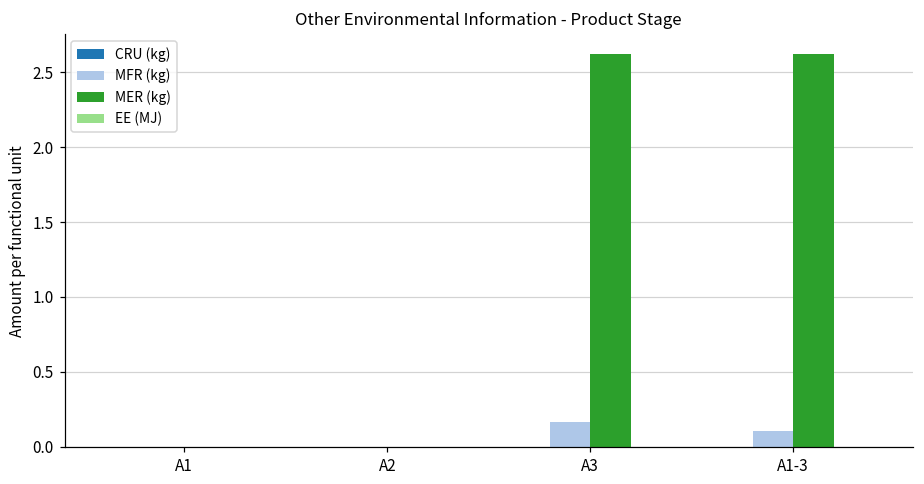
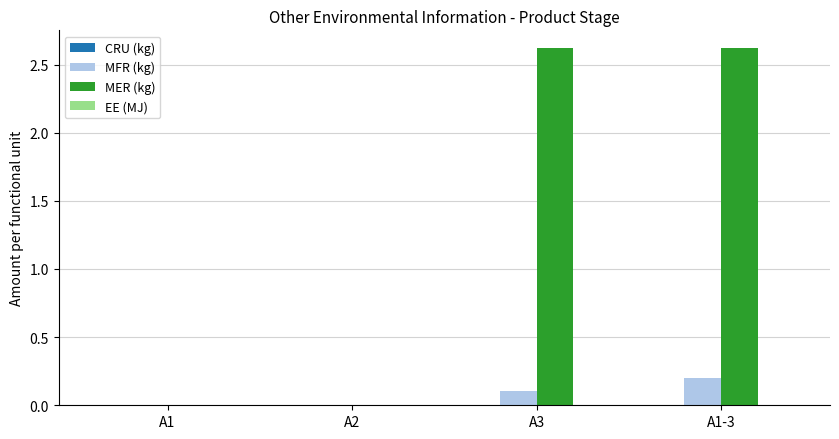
MFR (kg), A3: 0.17 -> 0.11
MFR (kg), A1-3: 0.11 -> 0.20
